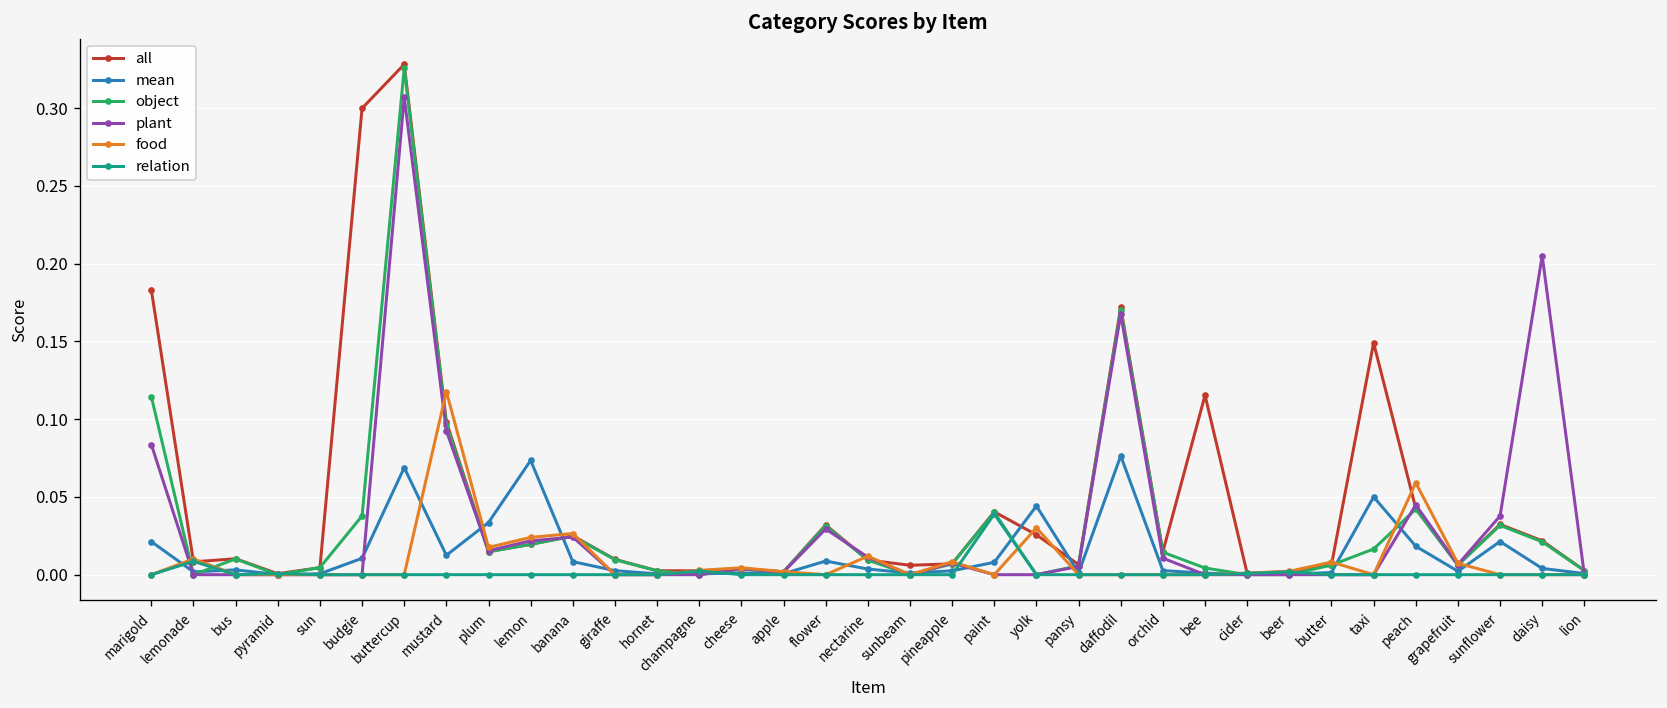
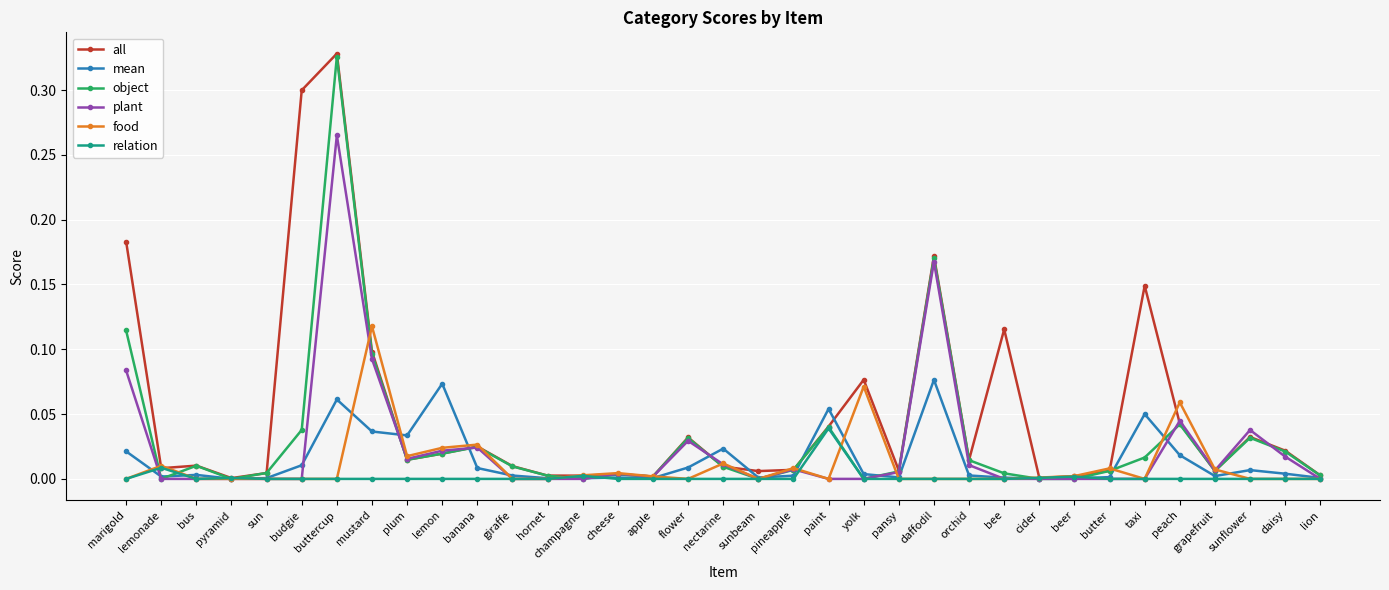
mean, buttercup: 0.069 -> 0.061
plant, buttercup: 0.307 -> 0.265
mean, mustard: 0.012 -> 0.037
mean, nectarine: 0.004 -> 0.023
mean, paint: 0.008 -> 0.054
all, yolk: 0.026 -> 0.076
mean, yolk: 0.044 -> 0.004
food, yolk: 0.030 -> 0.071
mean, sunflower: 0.021 -> 0.007
plant, daisy: 0.205 -> 0.017
